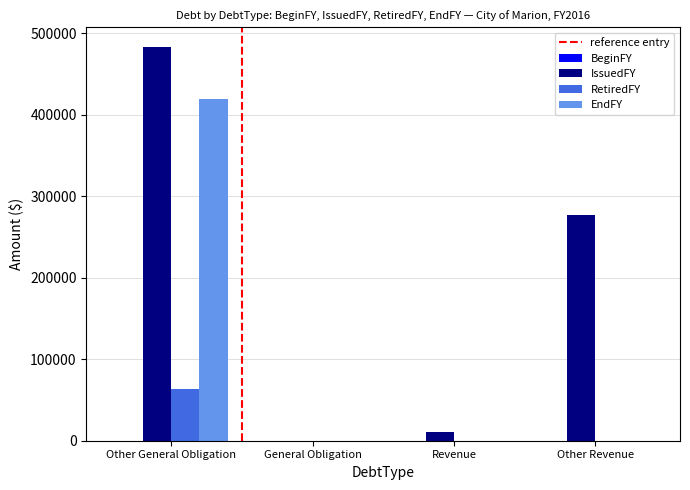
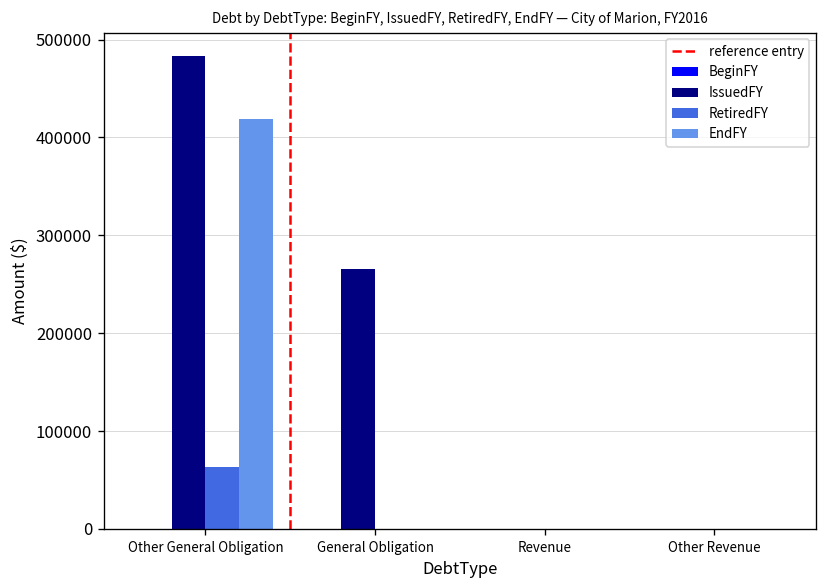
IssuedFY, General Obligation: 0 -> 270000
IssuedFY, Revenue: 10000 -> 0
IssuedFY, Other Revenue: 280000 -> 0
